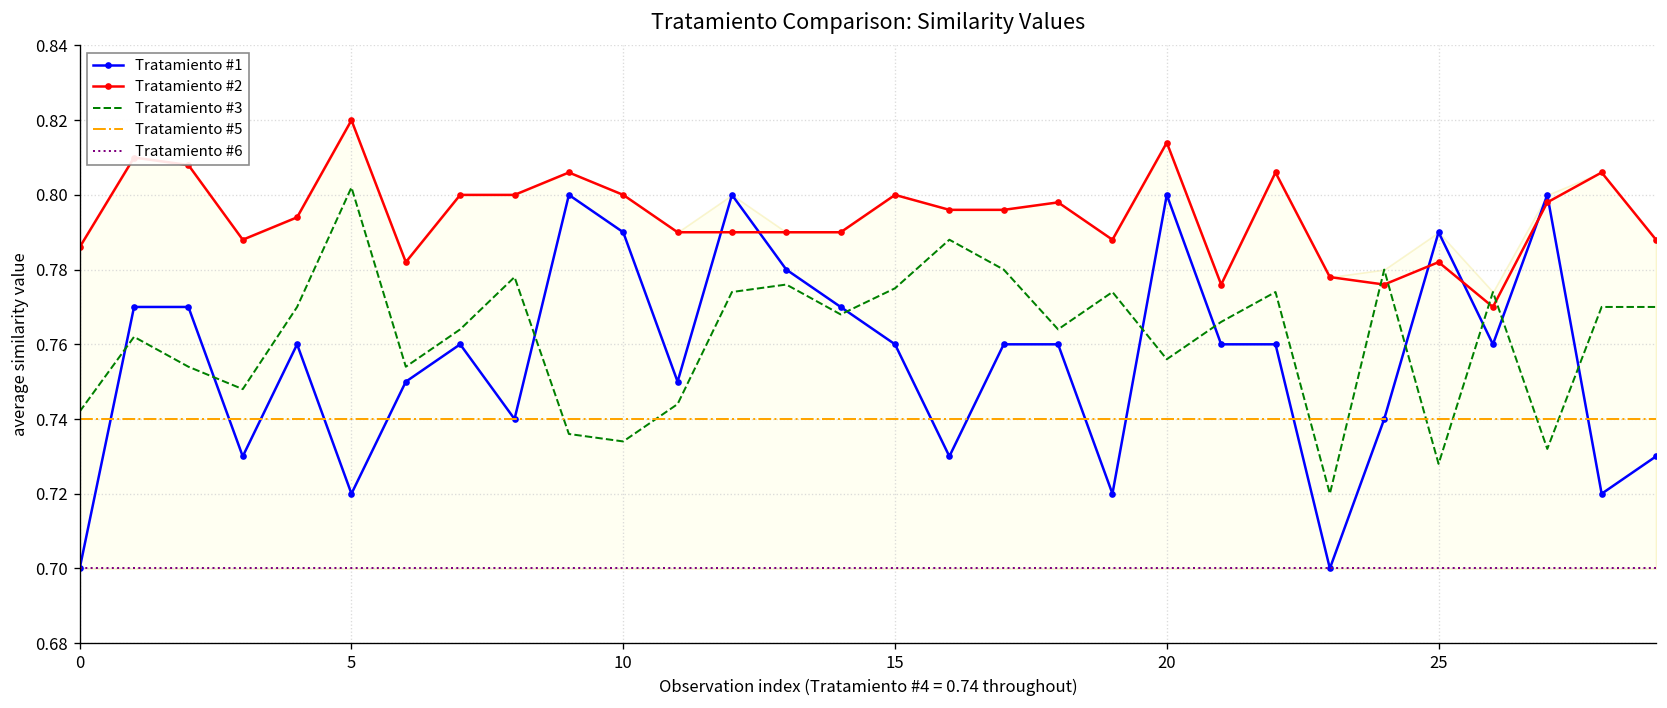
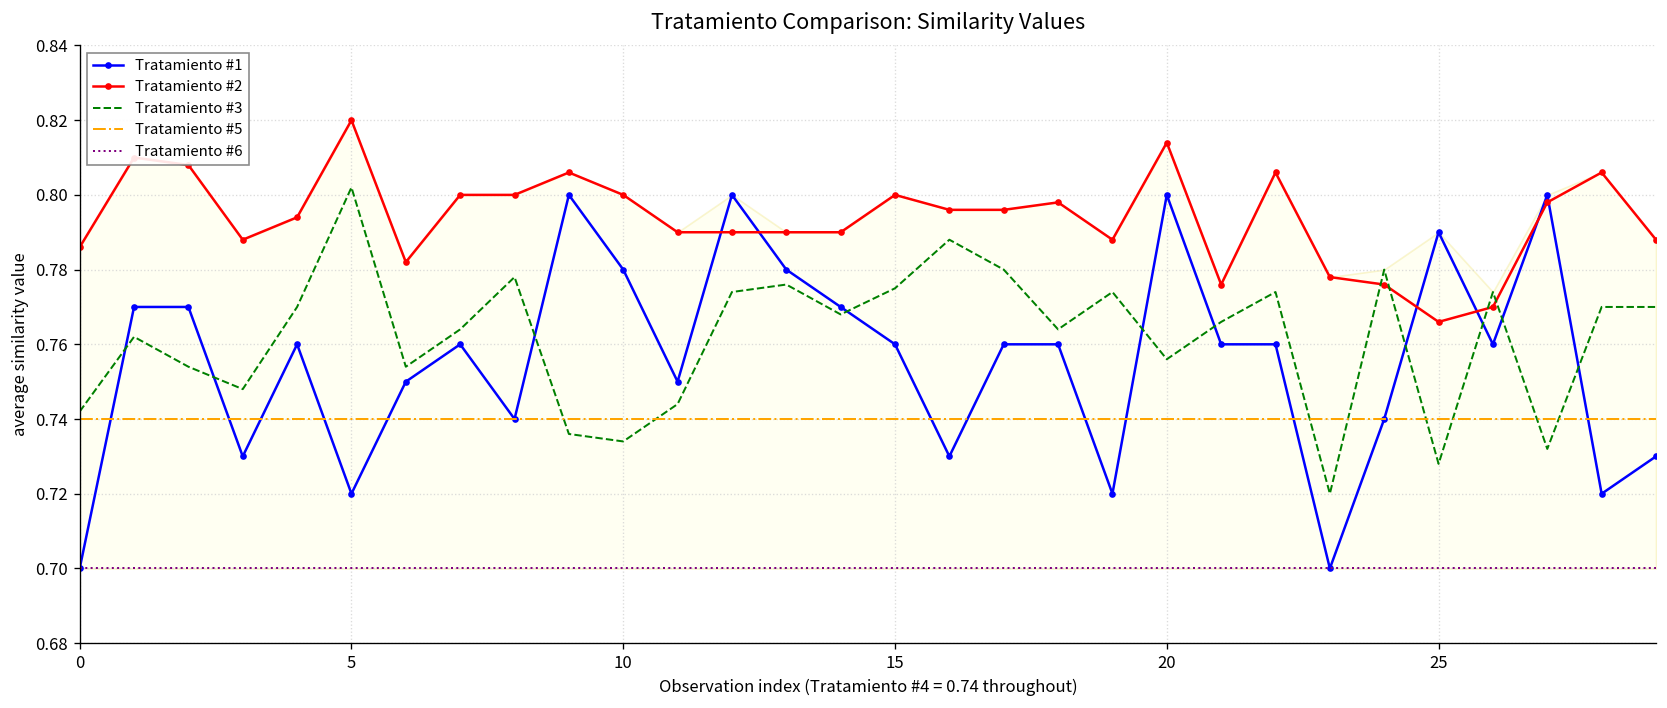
Tratamiento #1, 10: 0.79 -> 0.78
Tratamiento #2, 25: 0.782 -> 0.766
